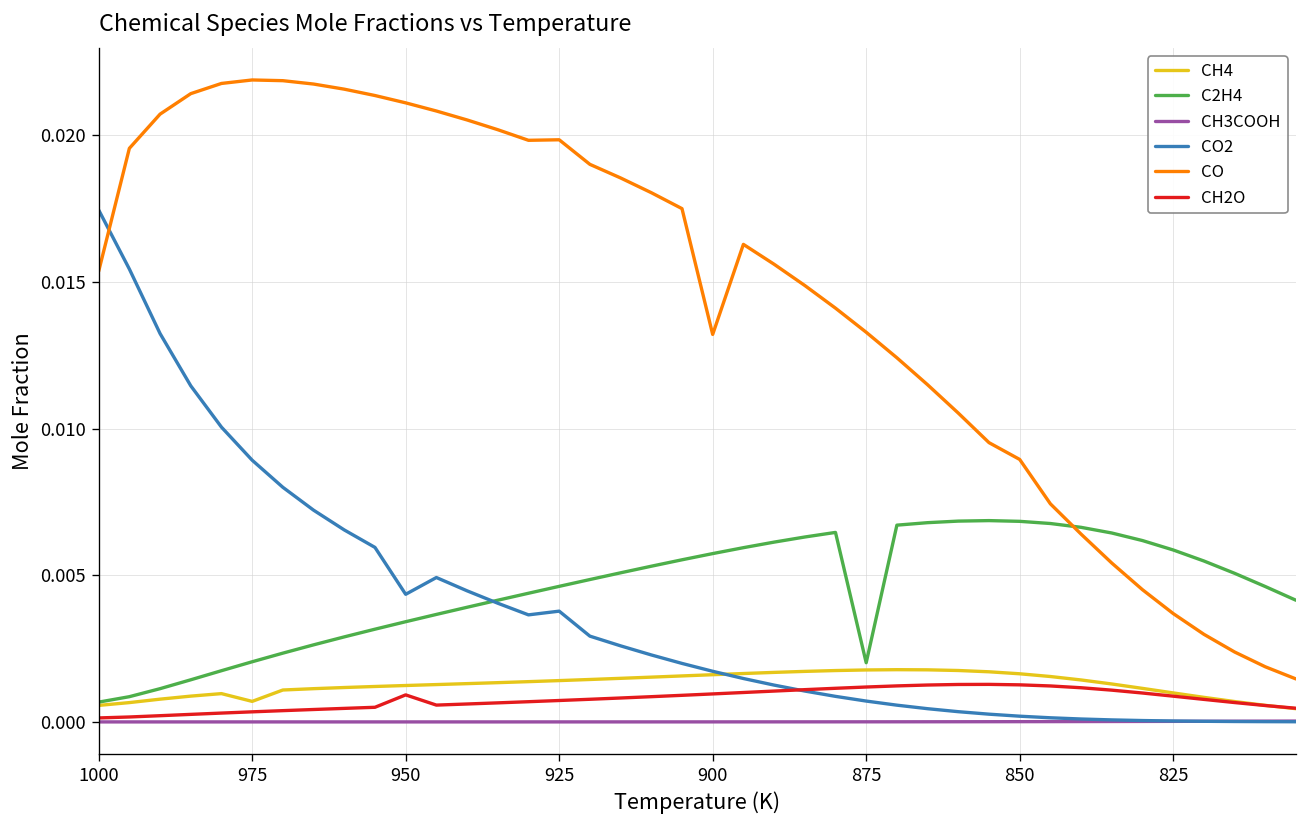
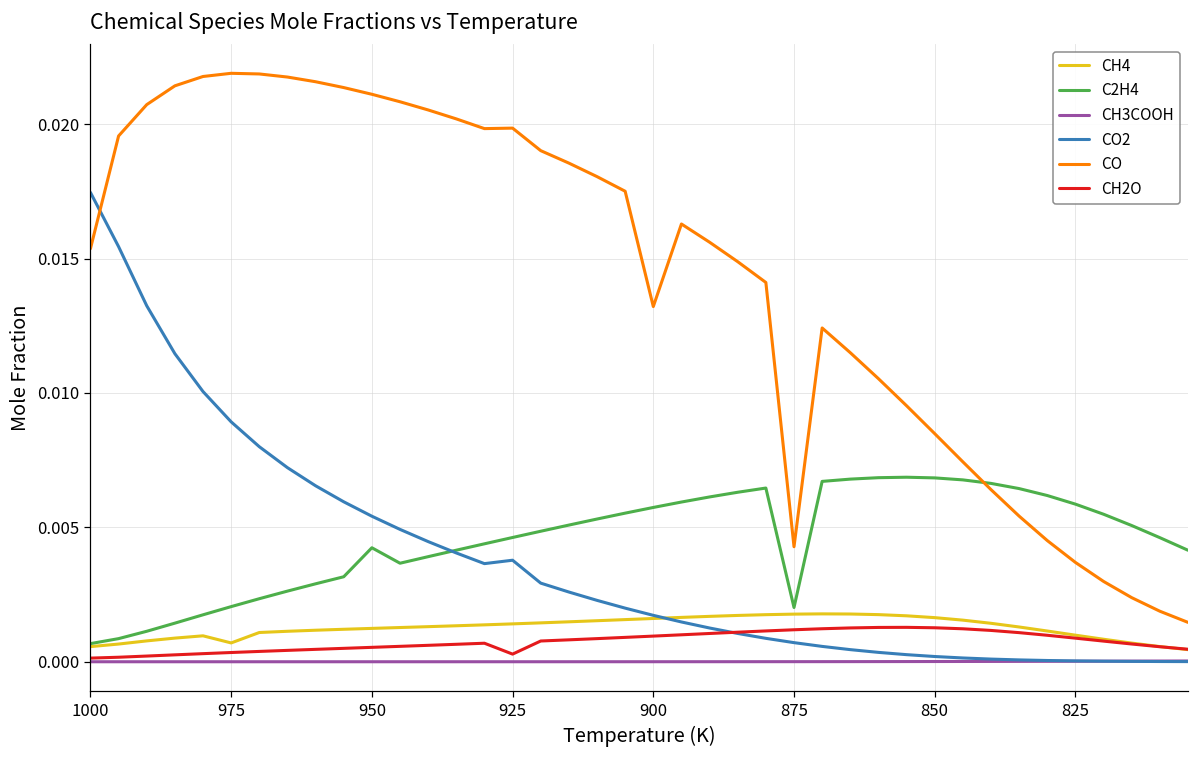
C2H4, 950: 0.0034 -> 0.0042
CO2, 950: 0.0044 -> 0.0054
CH2O, 950: 0.0009 -> 0.0005
CH2O, 925: 0.0007 -> 0.0003
CO, 875: 0.0133 -> 0.0043
CO, 850: 0.0090 -> 0.0085
